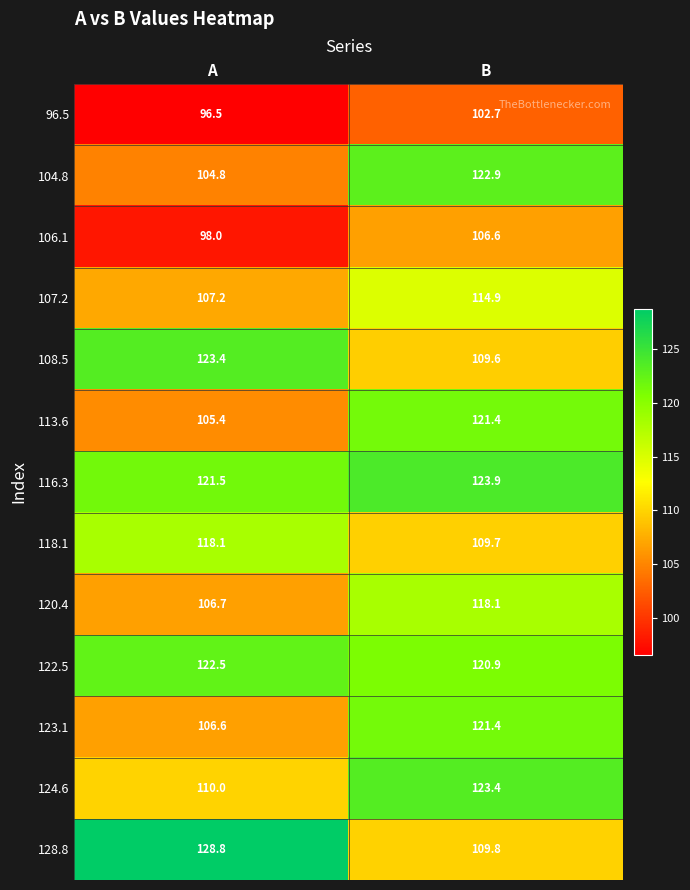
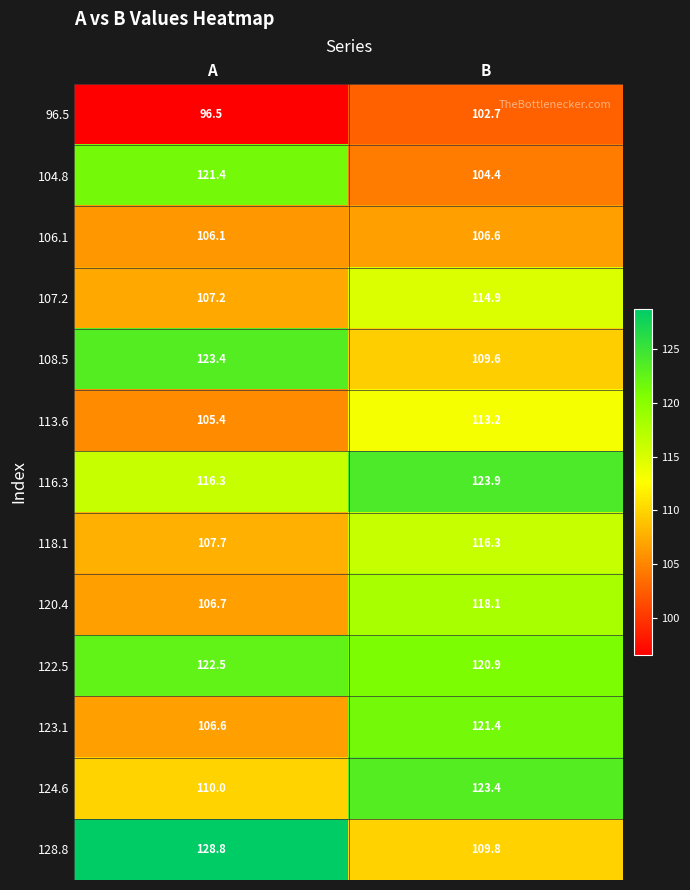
104.8, A: 104.8 -> 121.4
104.8, B: 122.9 -> 104.4
106.1, A: 98.0 -> 106.1
113.6, B: 121.4 -> 113.2
116.3, A: 121.5 -> 116.3
118.1, A: 118.1 -> 107.7
118.1, B: 109.7 -> 116.3
